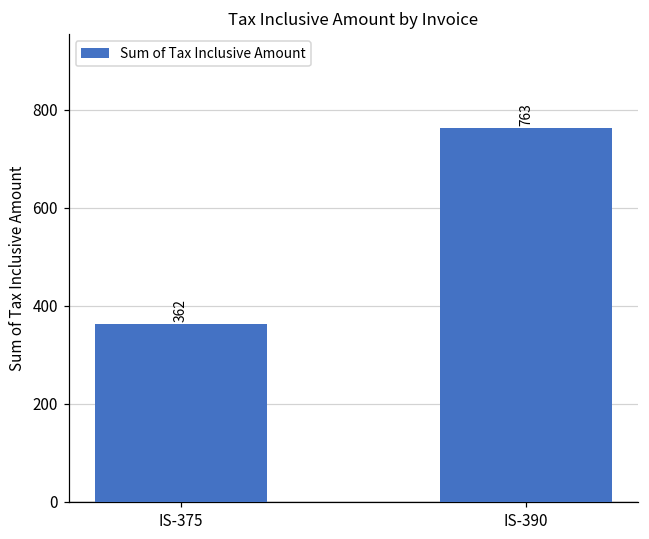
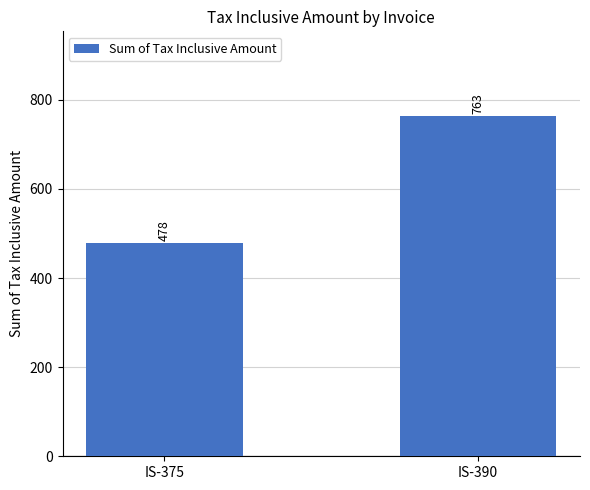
IS-375: 362 -> 478
